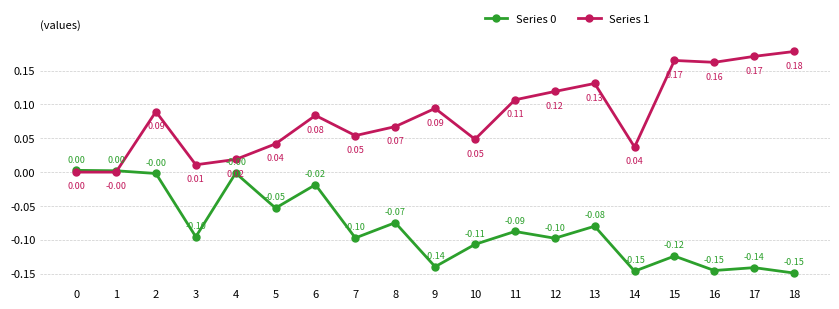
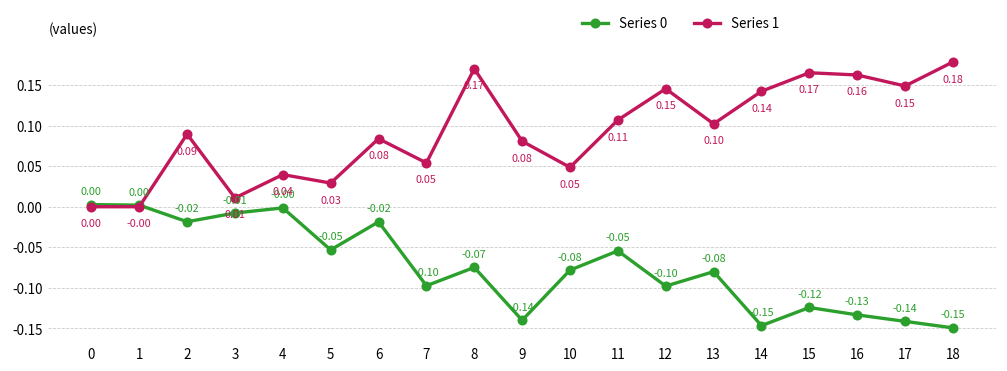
Series 0, 2: -0.00 -> -0.02
Series 0, 3: -0.10 -> -0.01
Series 1, 4: 0.02 -> 0.04
Series 1, 5: 0.04 -> 0.03
Series 1, 8: 0.07 -> 0.17
Series 1, 9: 0.09 -> 0.08
Series 0, 10: -0.11 -> -0.08
Series 0, 11: -0.09 -> -0.05
Series 1, 12: 0.12 -> 0.15
Series 1, 13: 0.13 -> 0.10
Series 1, 14: 0.04 -> 0.14
Series 0, 16: -0.15 -> -0.13
Series 1, 17: 0.17 -> 0.15
